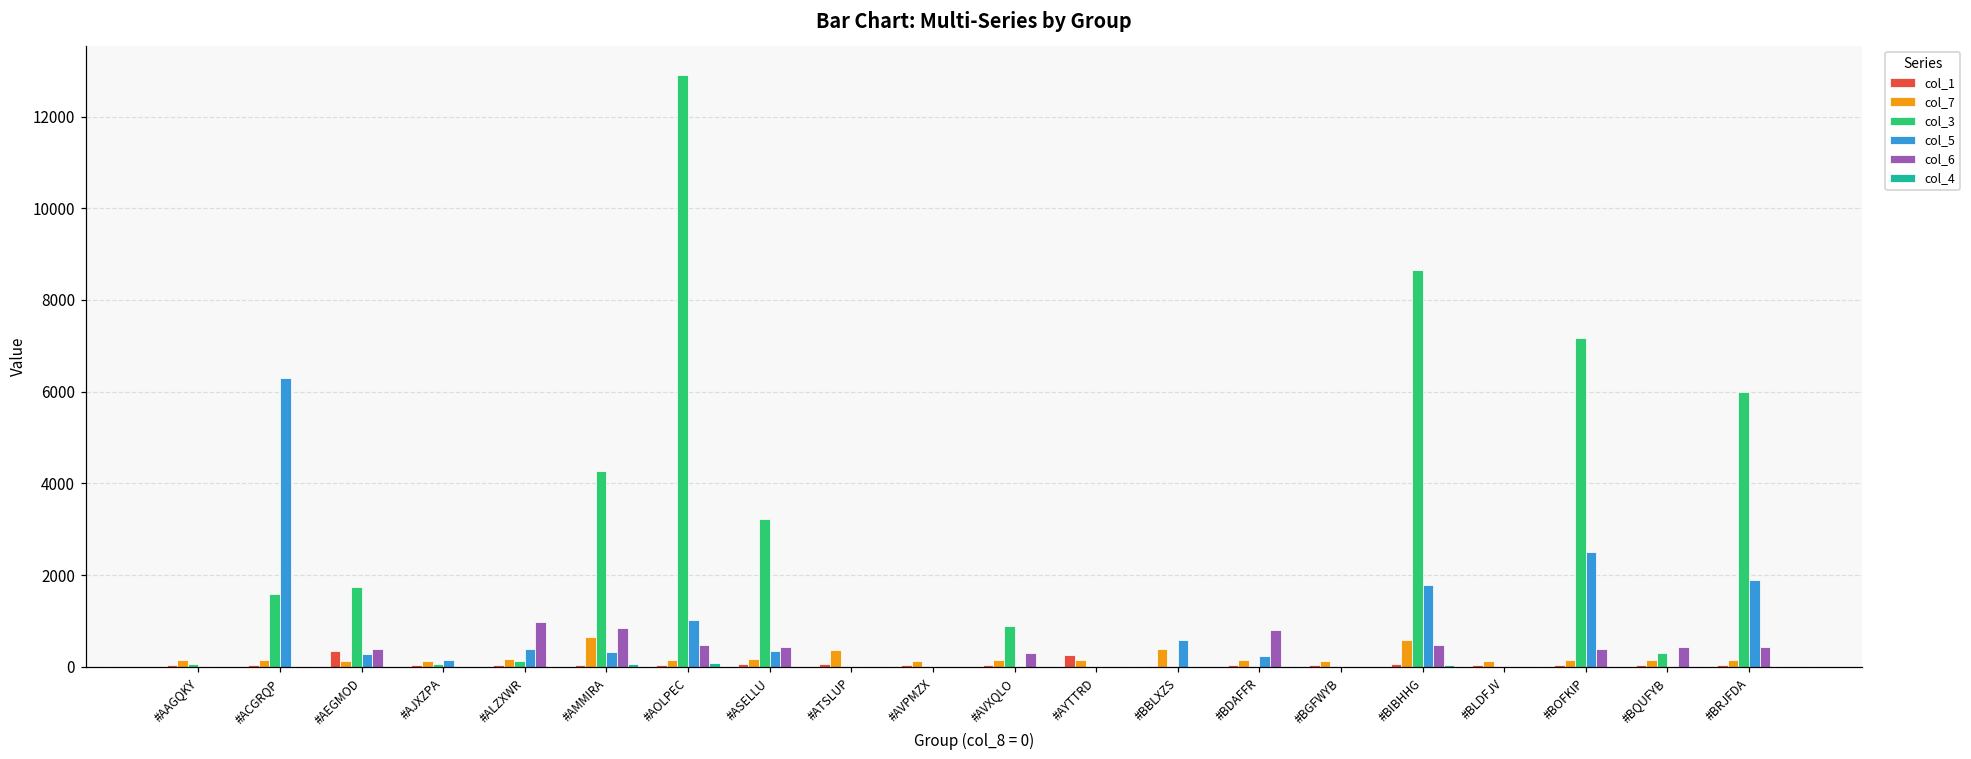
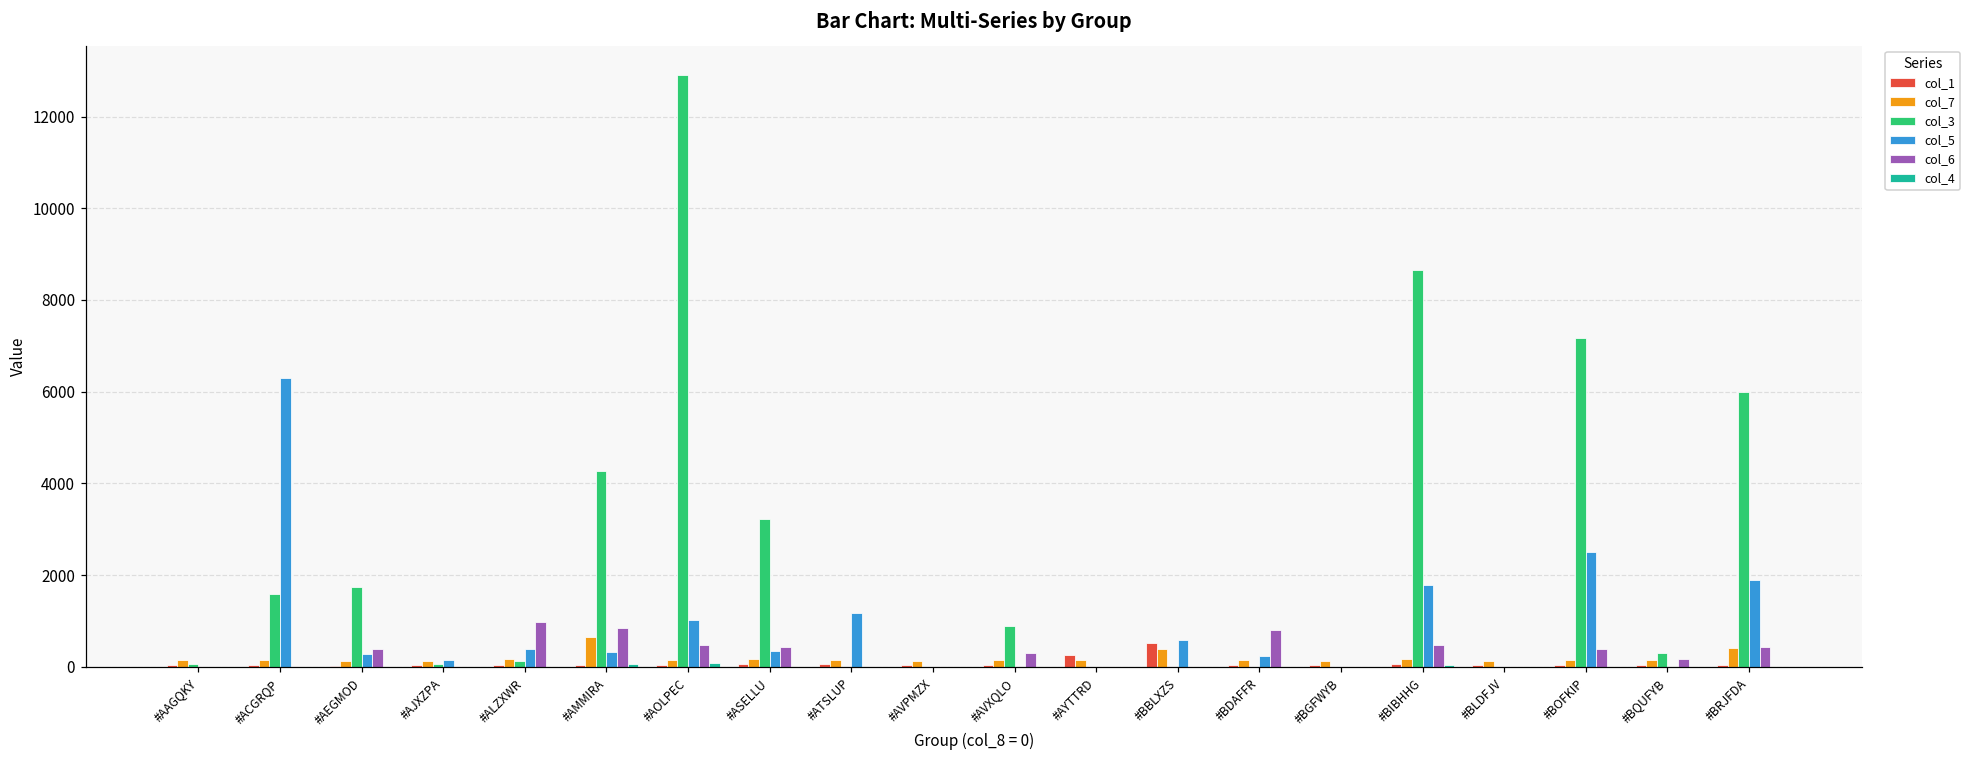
col_1, #AEGMOD: 300 -> 0
col_7, #ATSLUP: 400 -> 200
col_5, #ATSLUP: 0 -> 1200
col_1, #BBLXZS: 0 -> 500
col_7, #BIBHHG: 600 -> 200
col_6, #BQUFYB: 400 -> 200
col_7, #BRJFDA: 100 -> 400
